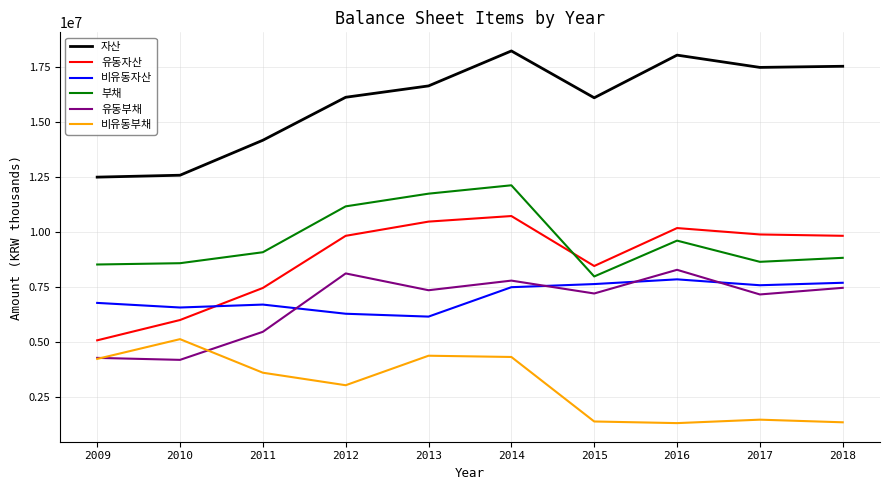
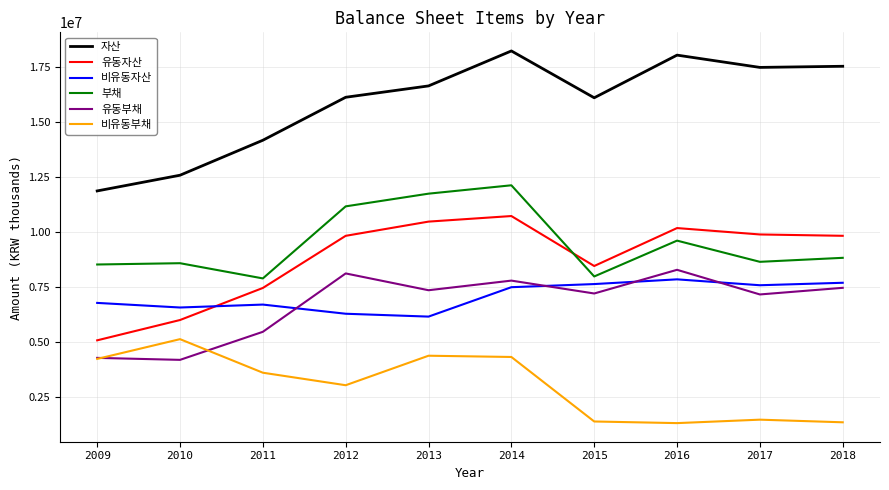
자산, 2009: 12500000 -> 11900000
부채, 2011: 9100000 -> 7900000
